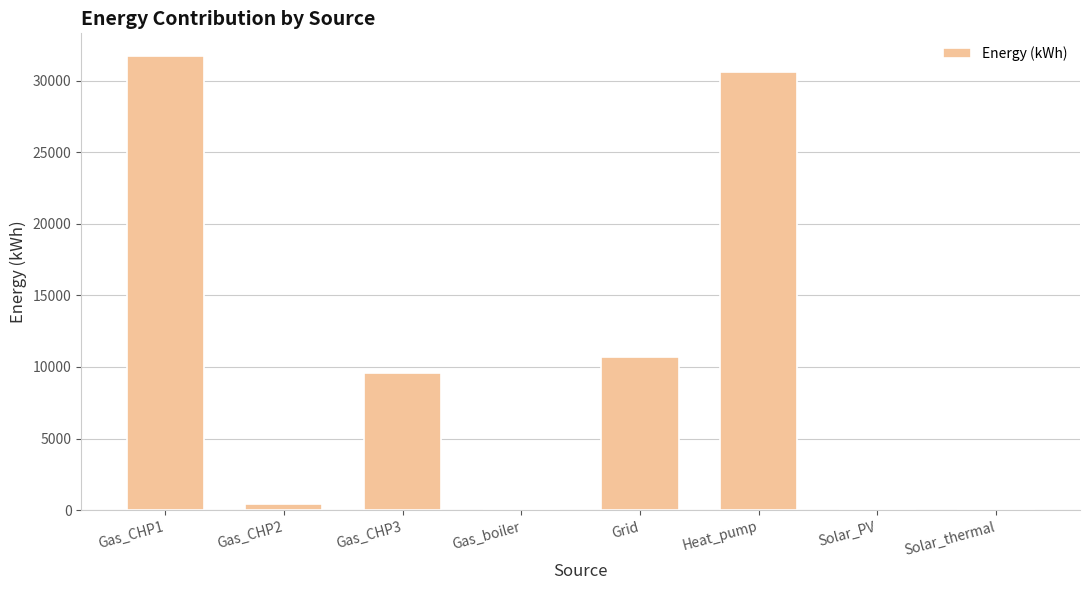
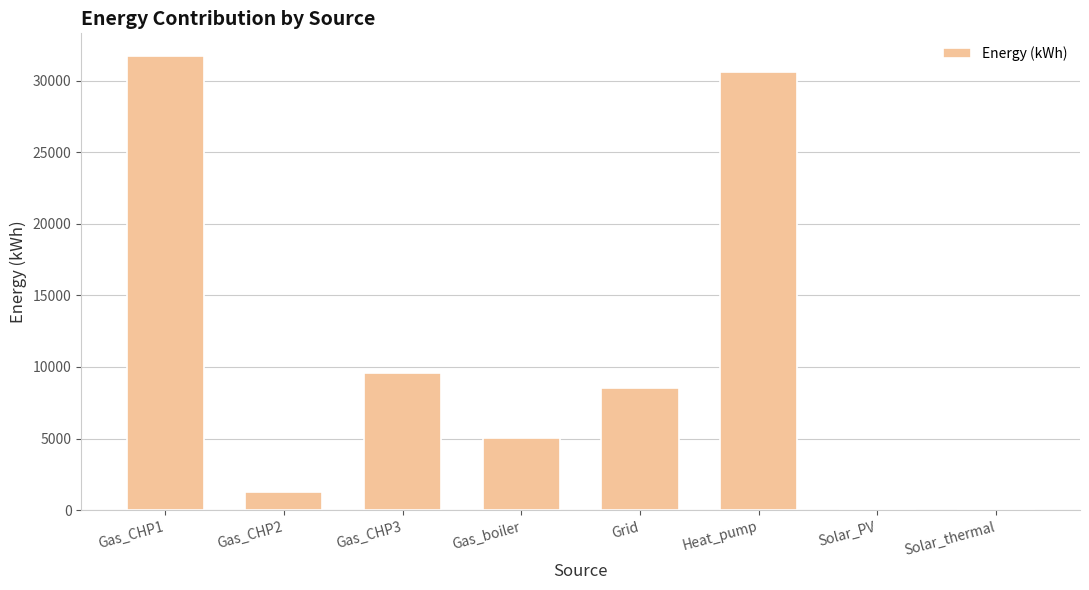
Gas_CHP2: 400 -> 1200
Gas_boiler: 0 -> 5000
Grid: 10700 -> 8500
